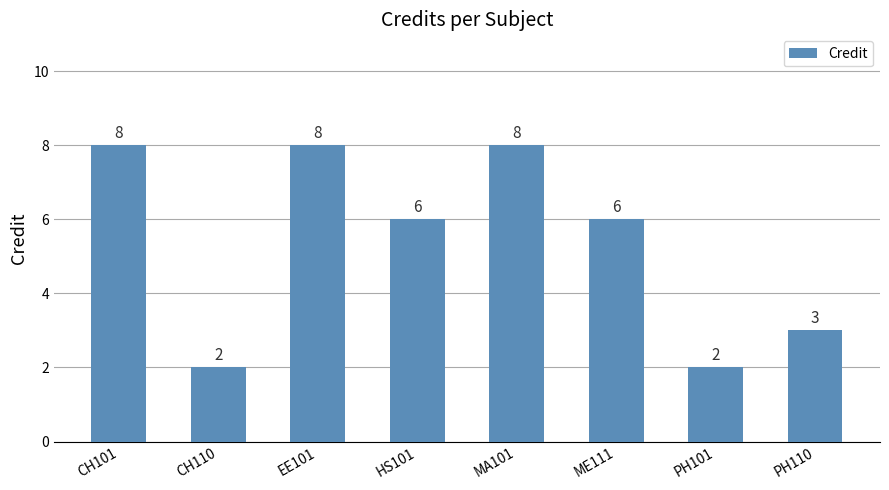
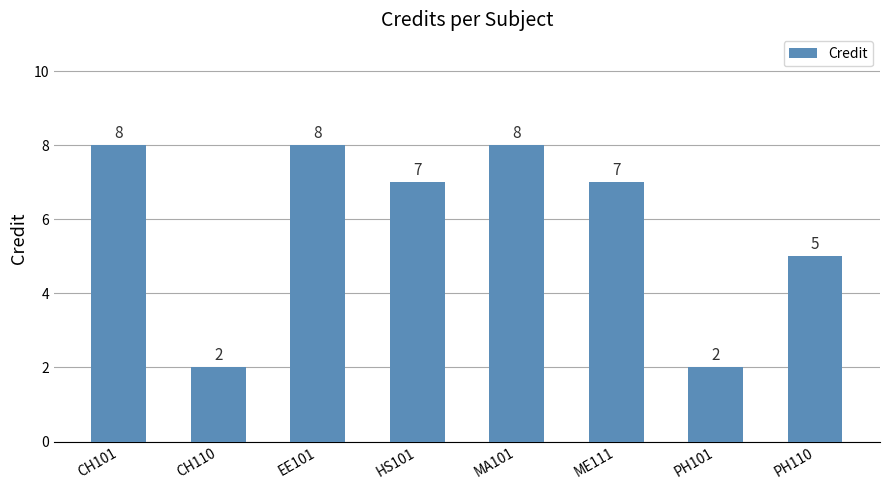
HS101: 6 -> 7
ME111: 6 -> 7
PH110: 3 -> 5
